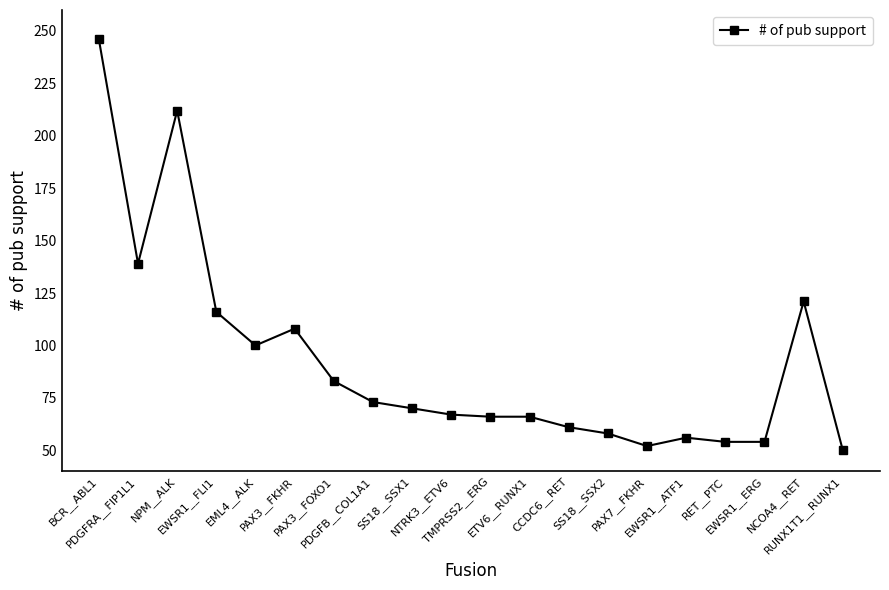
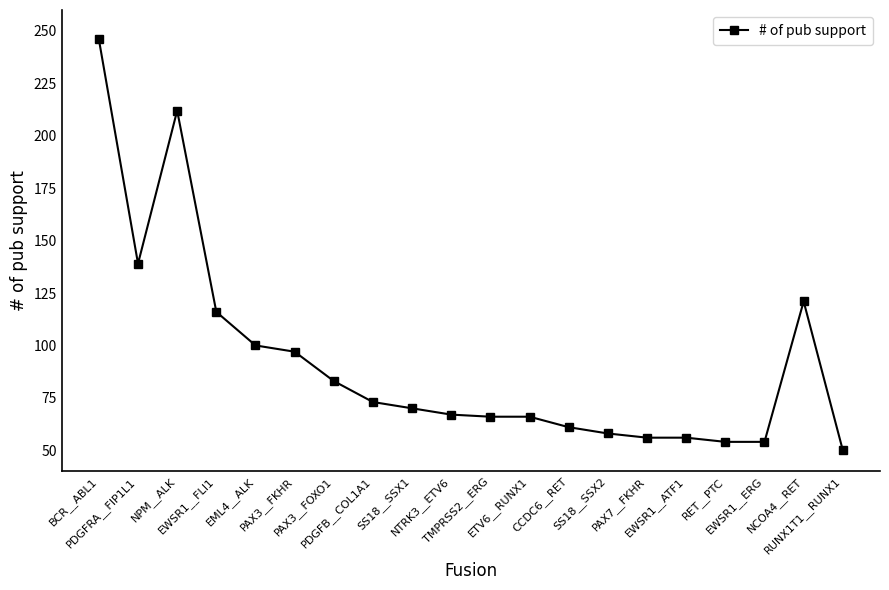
PAX3__FKHR: 108 -> 97
PAX7__FKHR: 52 -> 56
